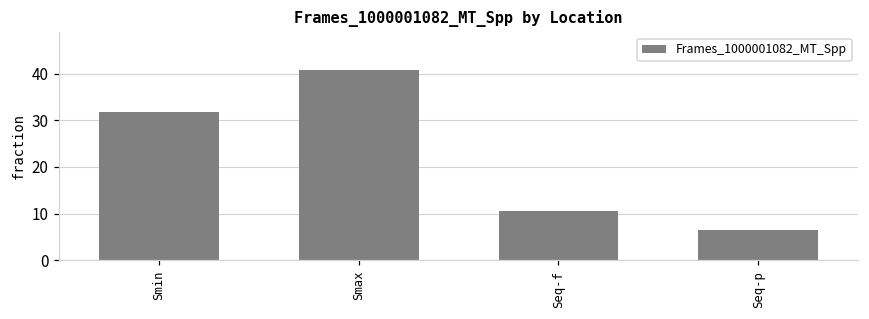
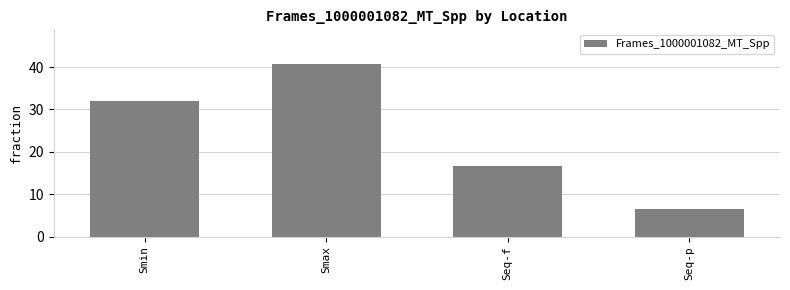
Seq-f: 11 -> 17
